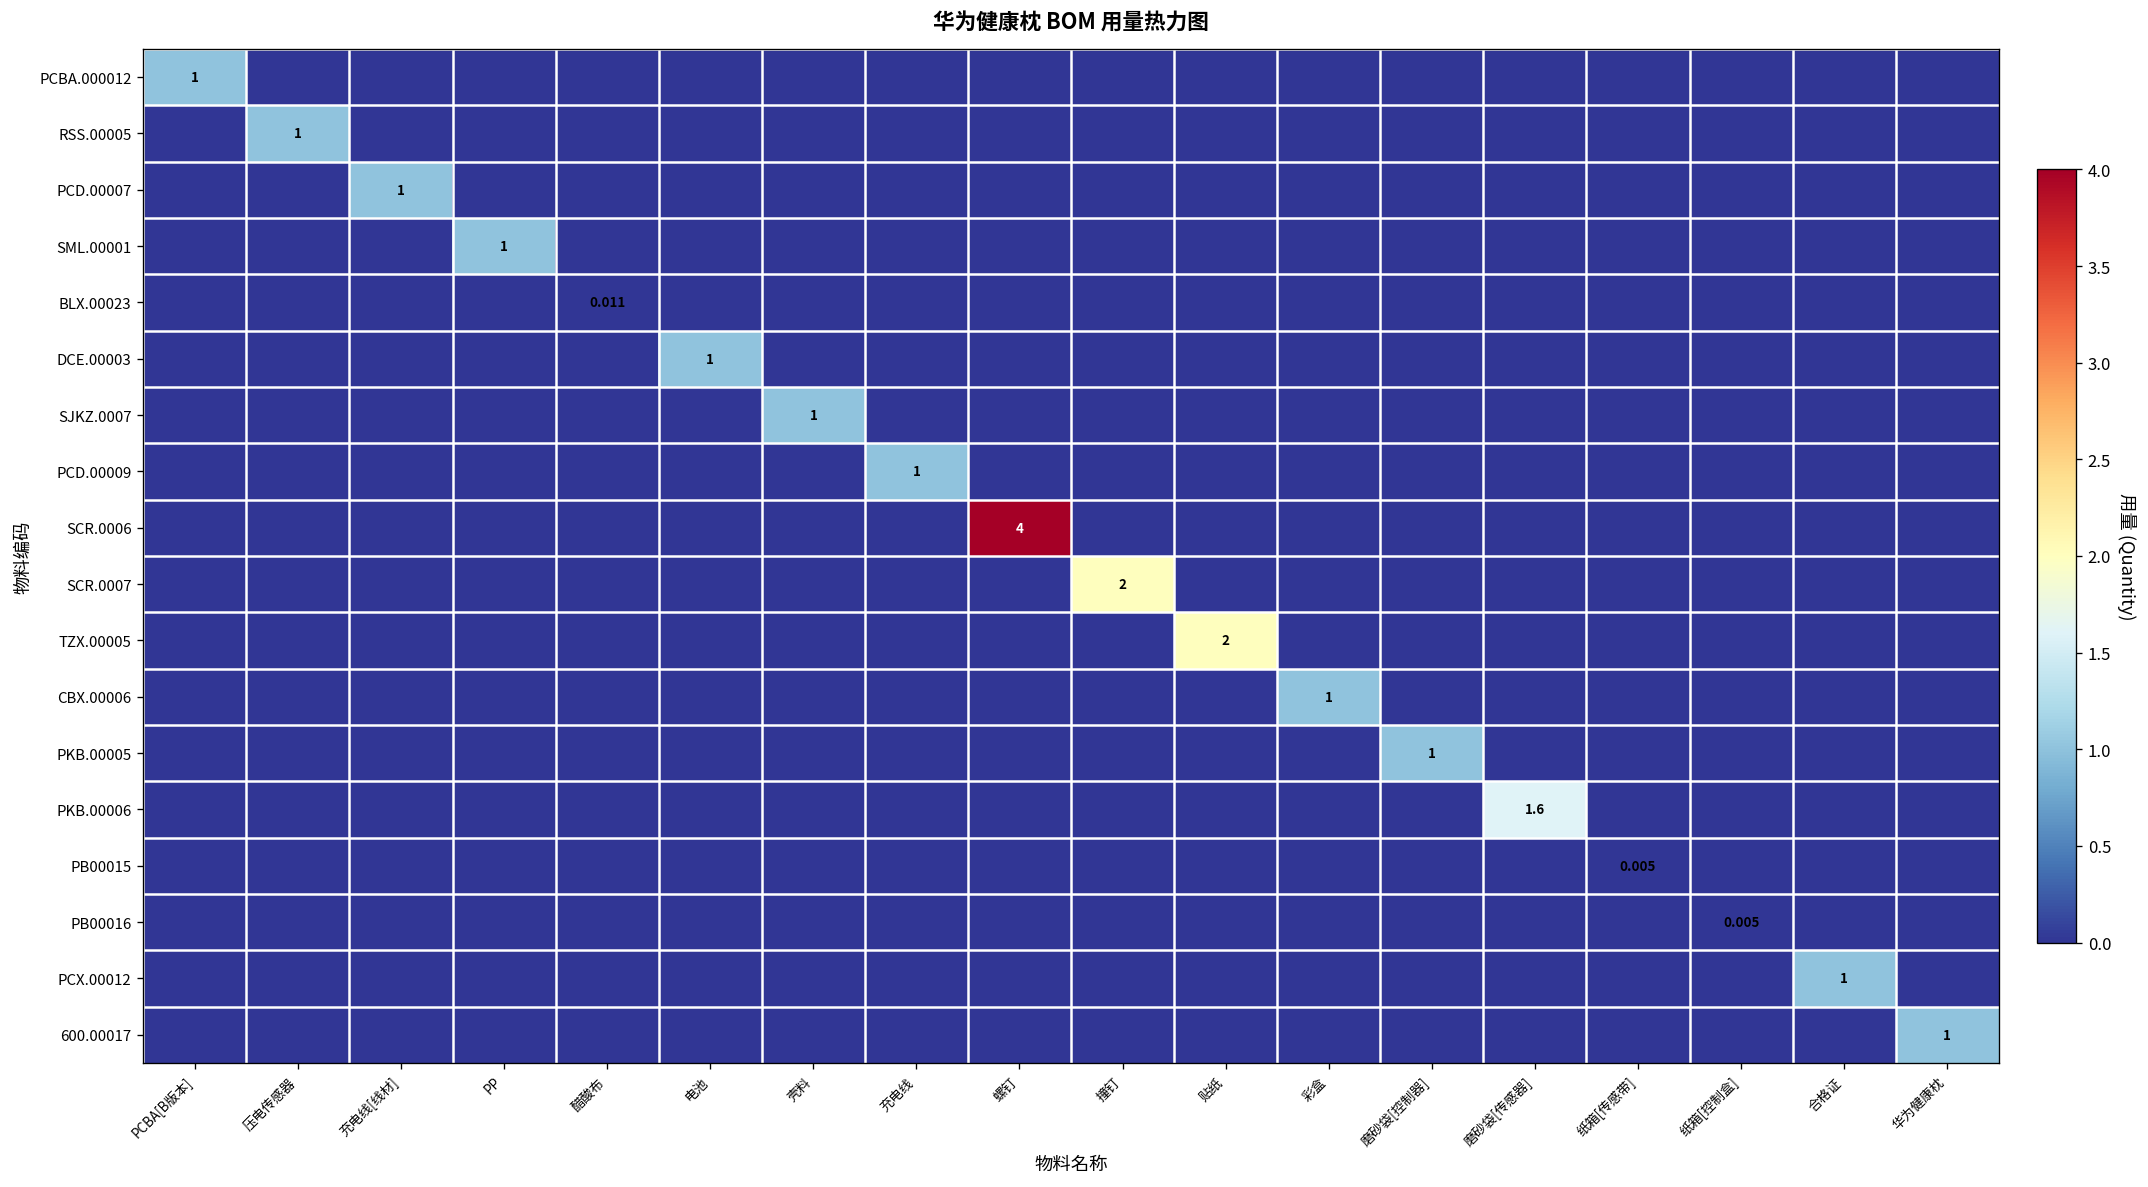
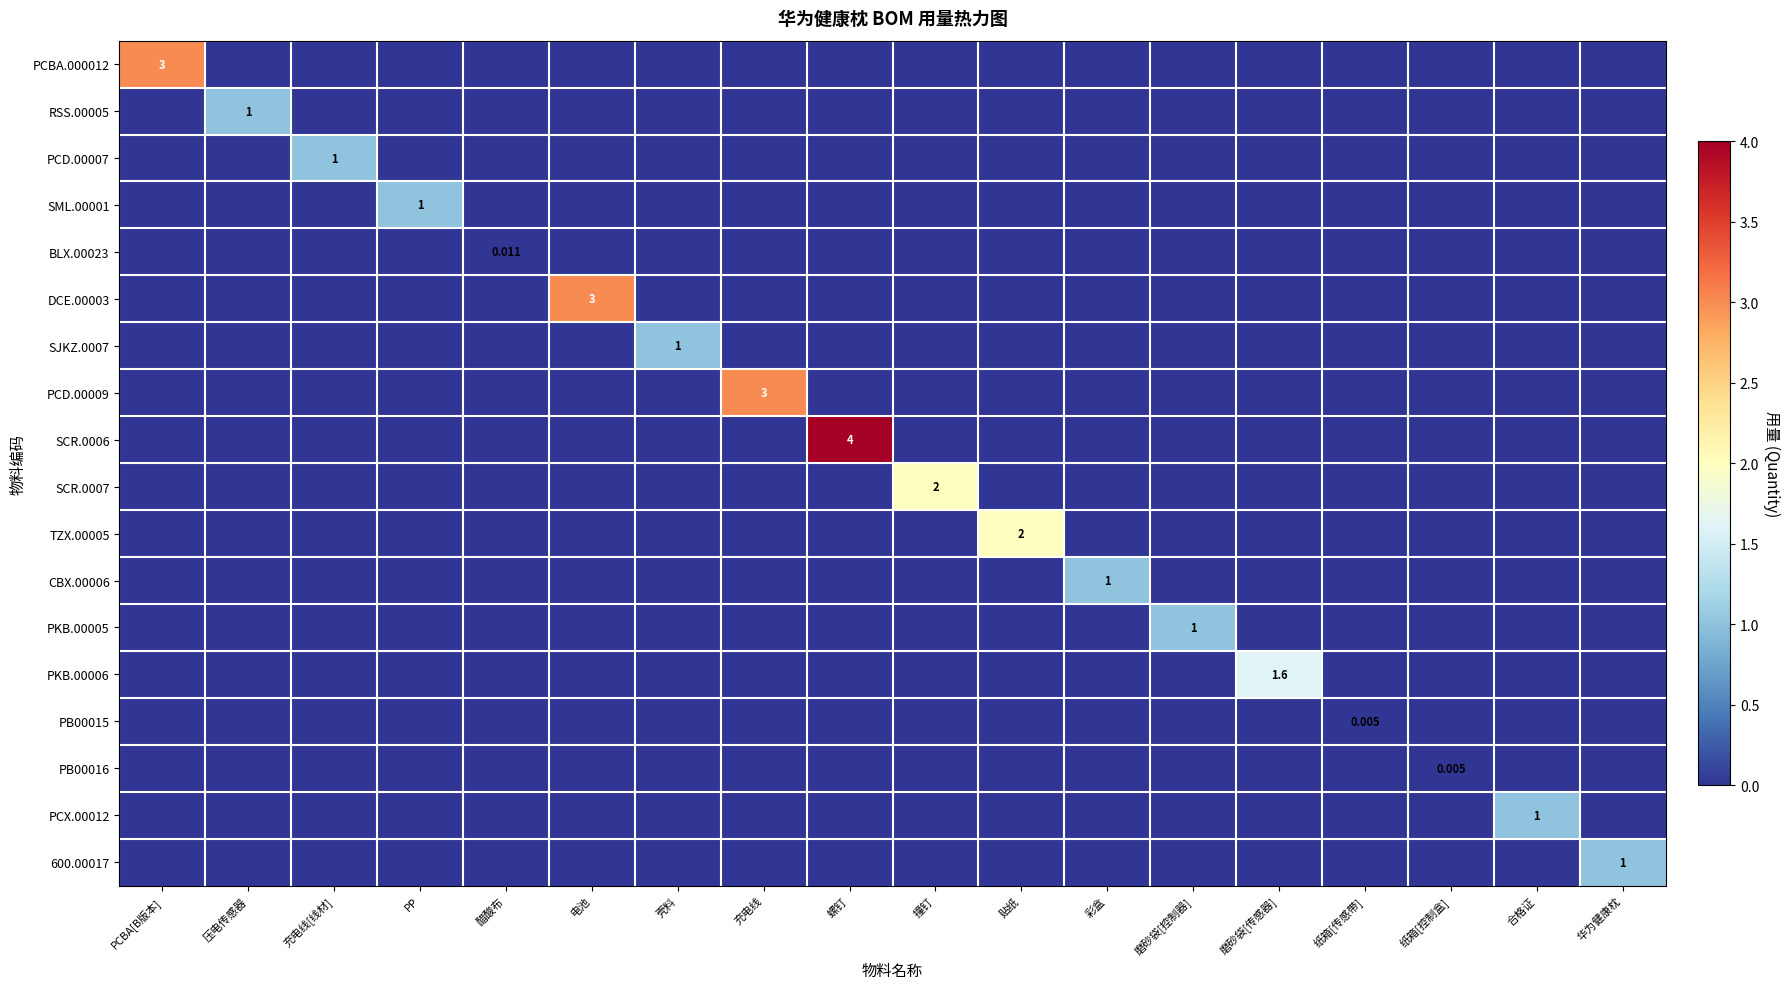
PCBA.000012, PCBA[B版本]: 1 -> 3
DCE.00003, 电池: 1 -> 3
PCD.00009, 充电线: 1 -> 3
